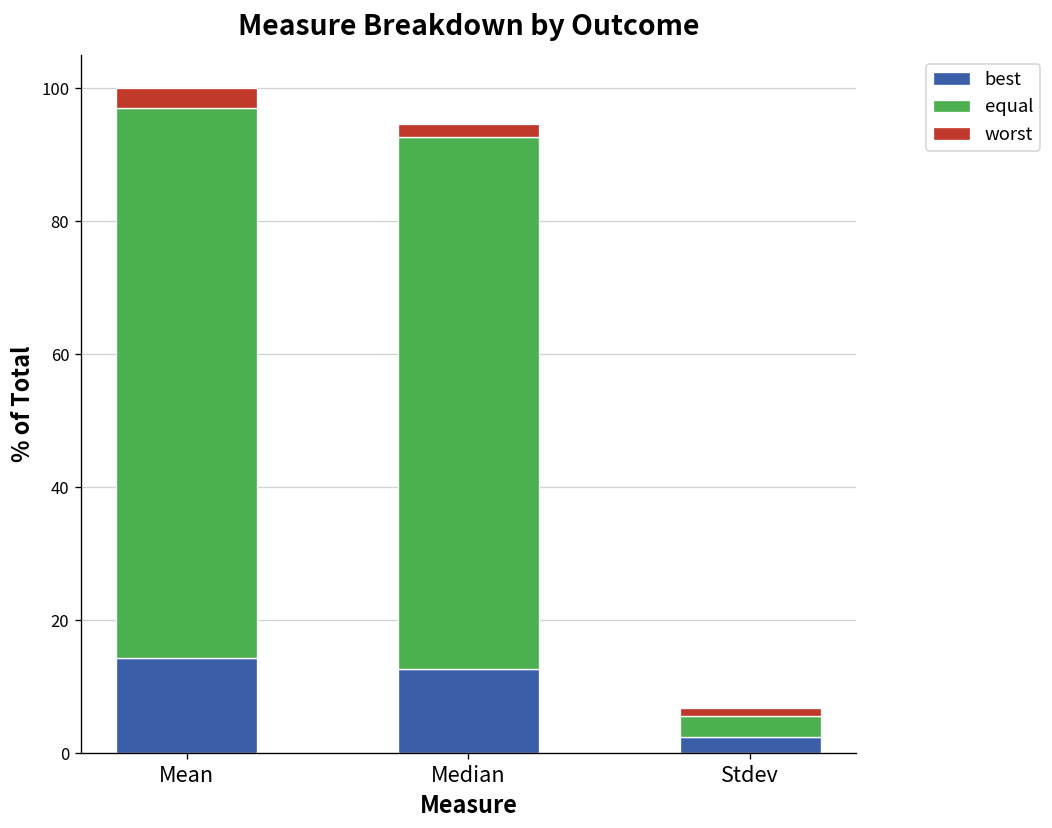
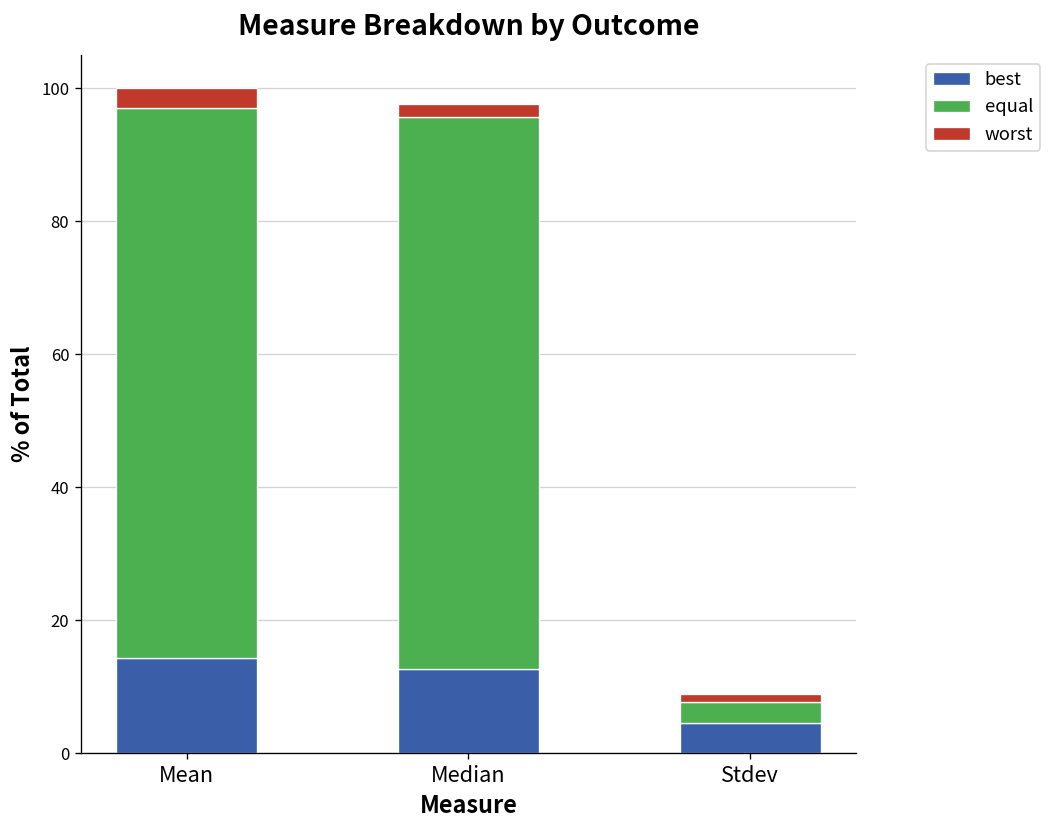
equal, Median: 80 -> 83
best, Stdev: 2 -> 5
